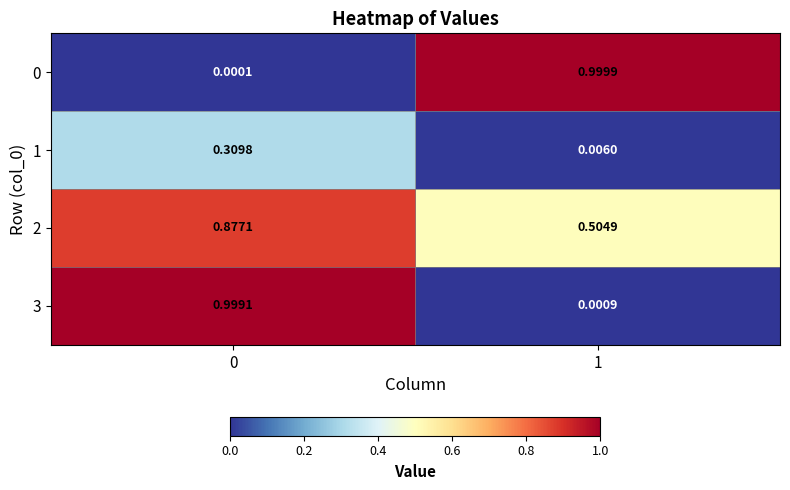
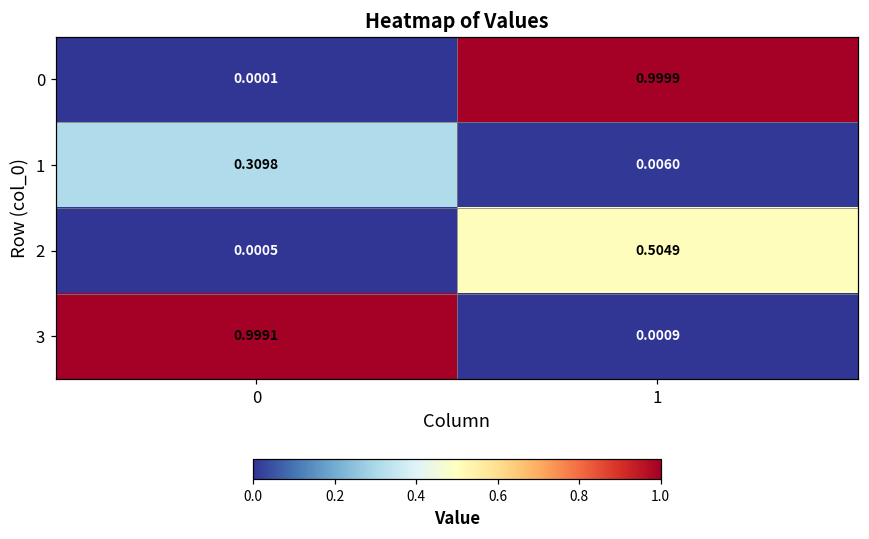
2, 0: 0.8771 -> 0.0005
